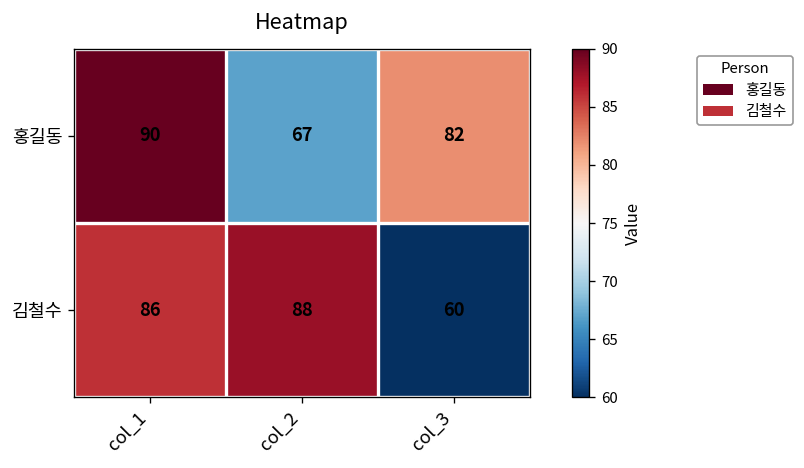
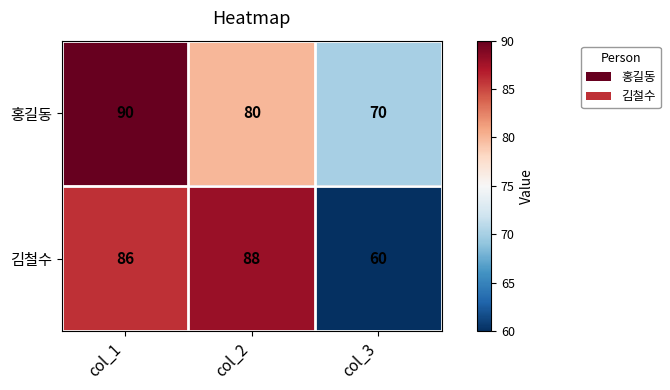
홍길동, col_2: 67 -> 80
홍길동, col_3: 82 -> 70
